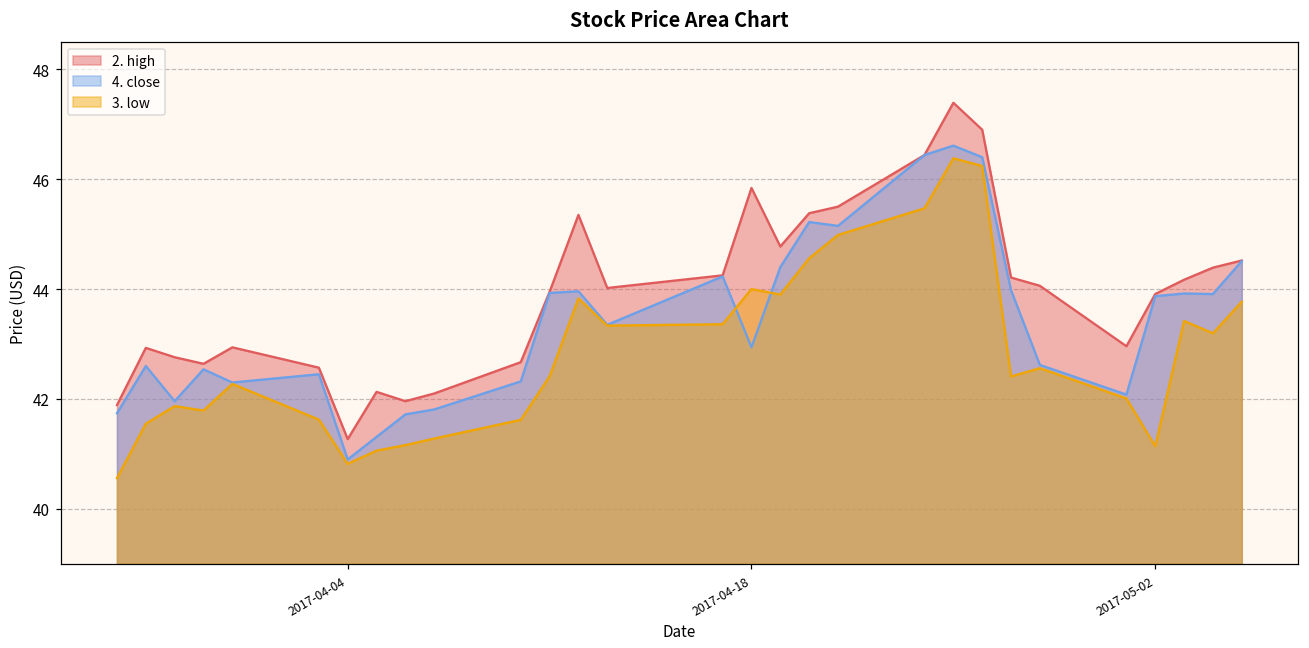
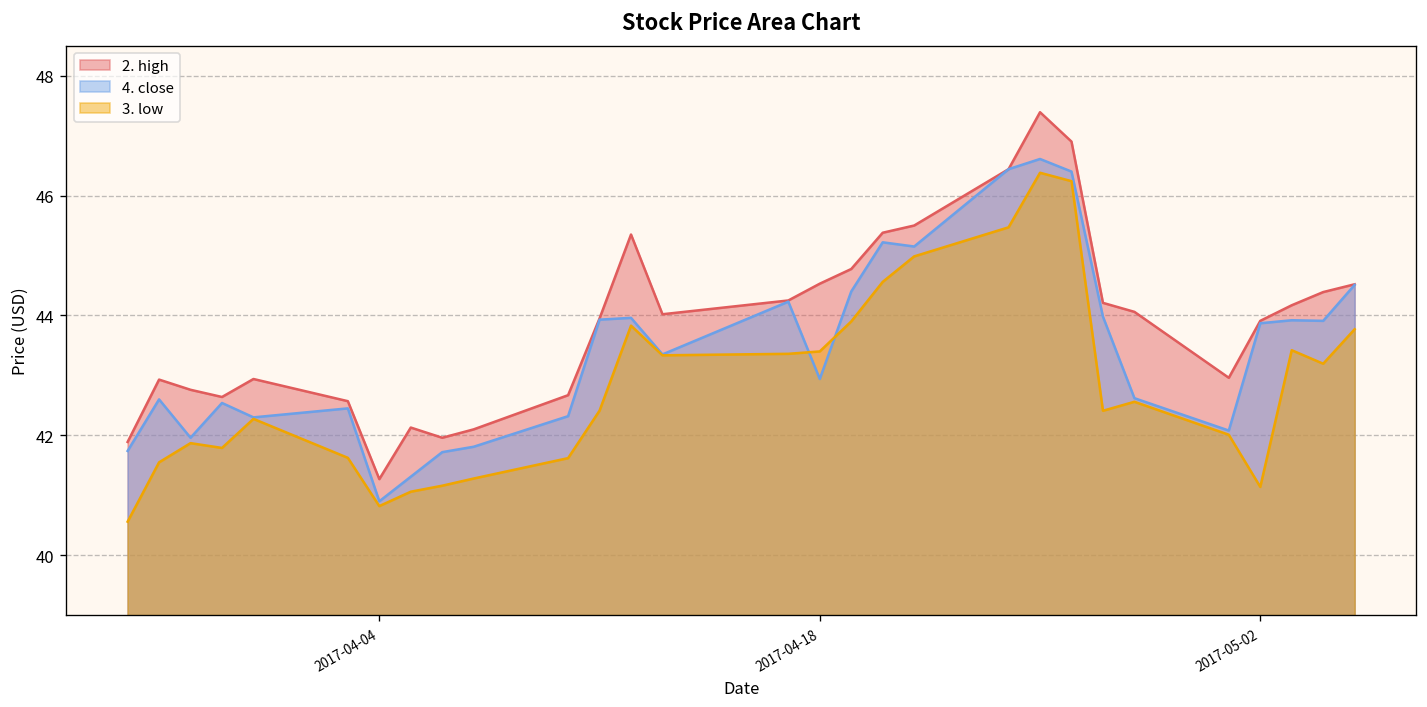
2. high, 2017-04-18: 45.8 -> 44.5
3. low, 2017-04-18: 44.0 -> 43.4
